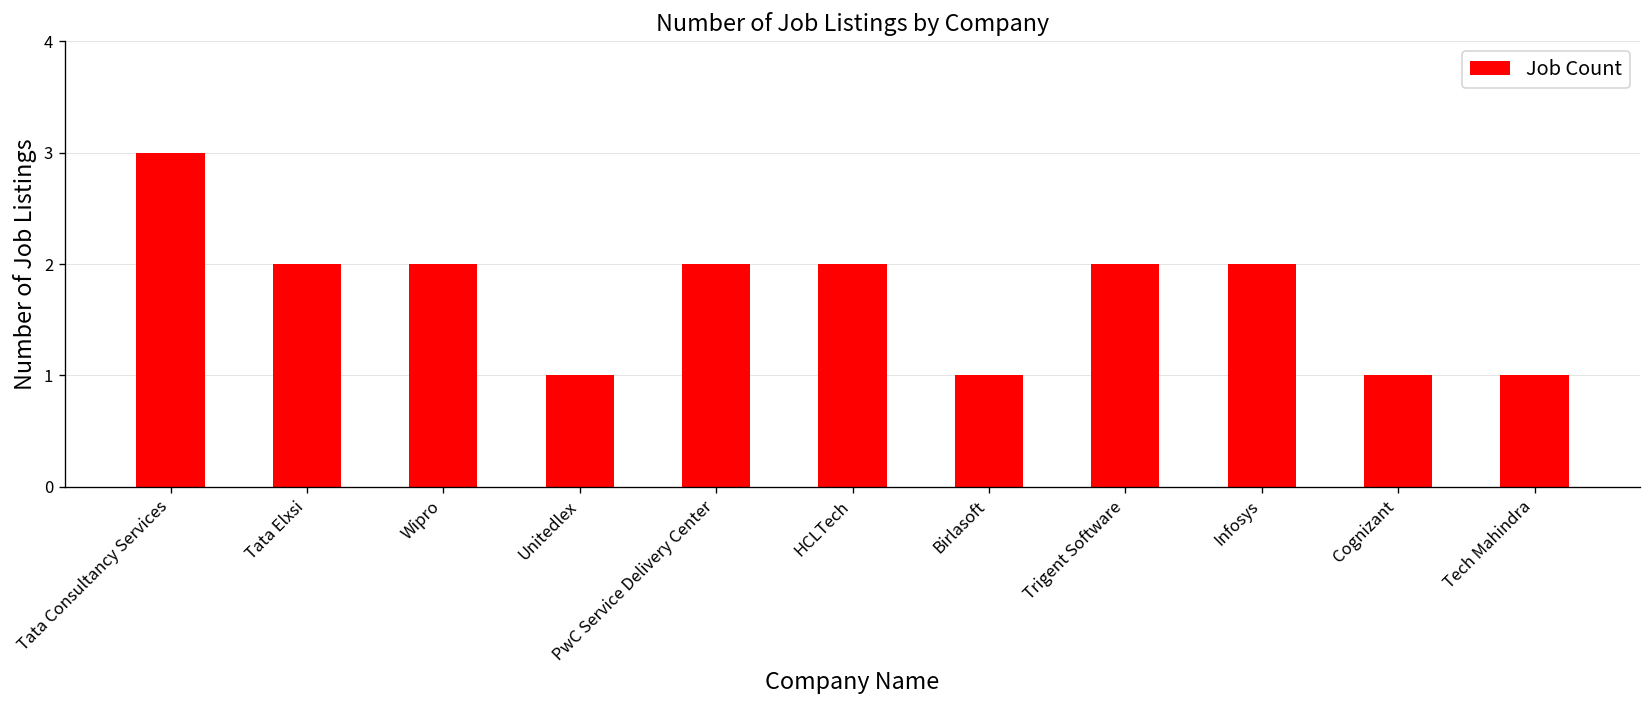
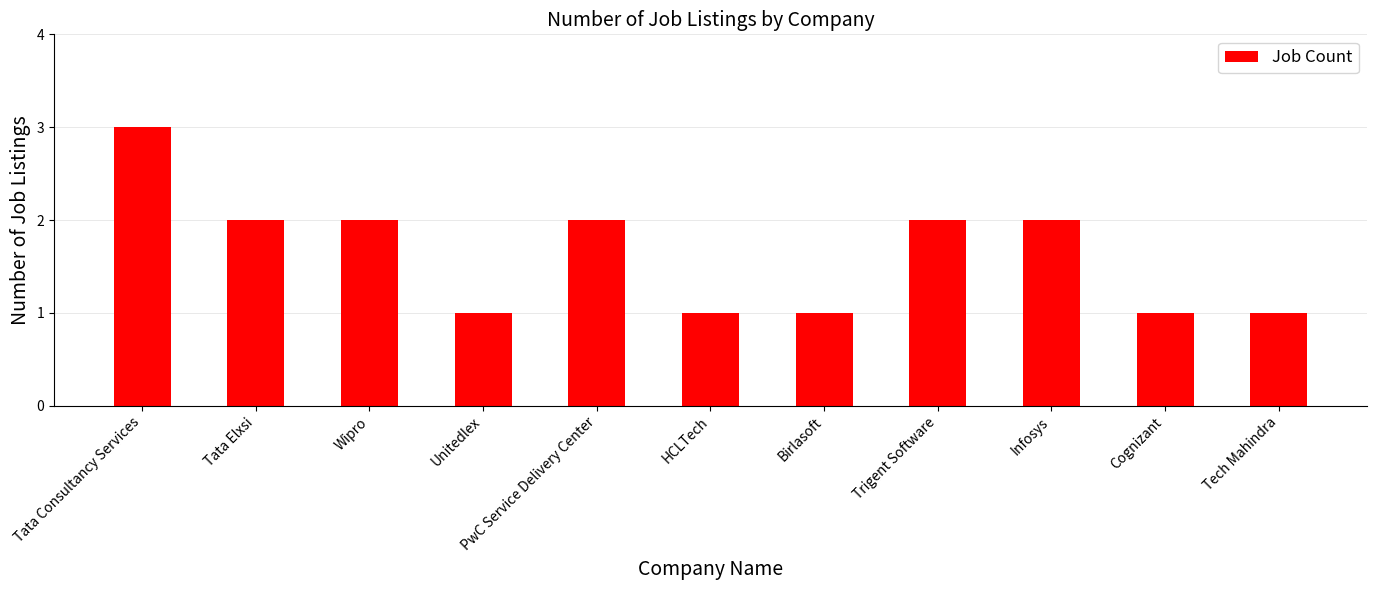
HCLTech: 2 -> 1
